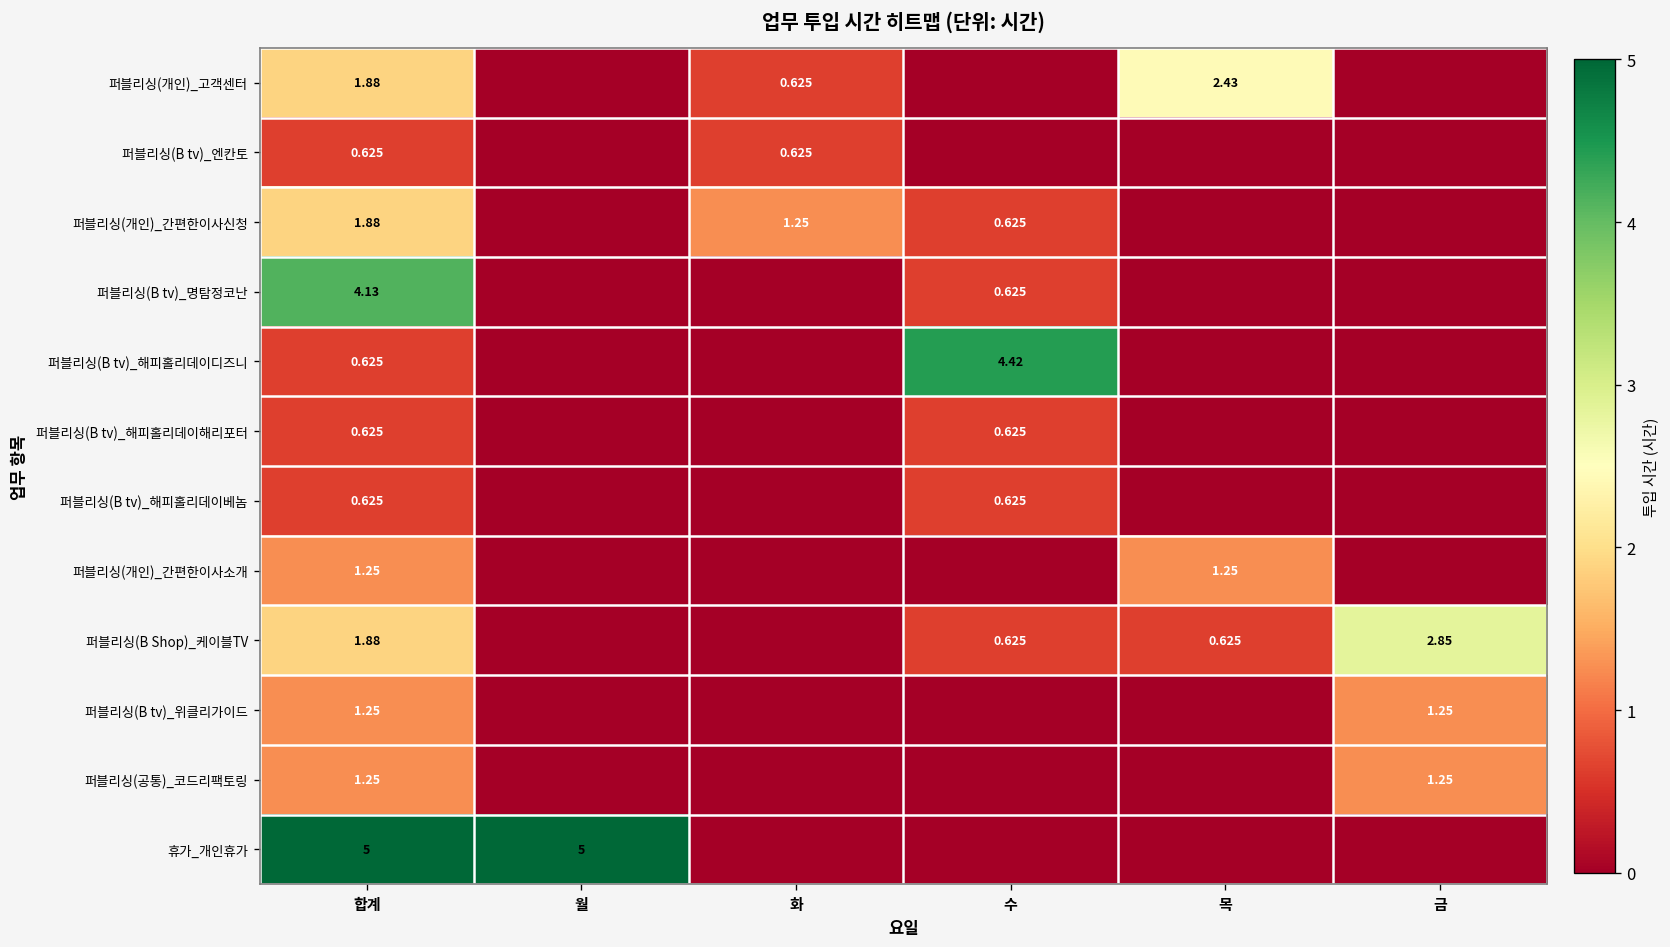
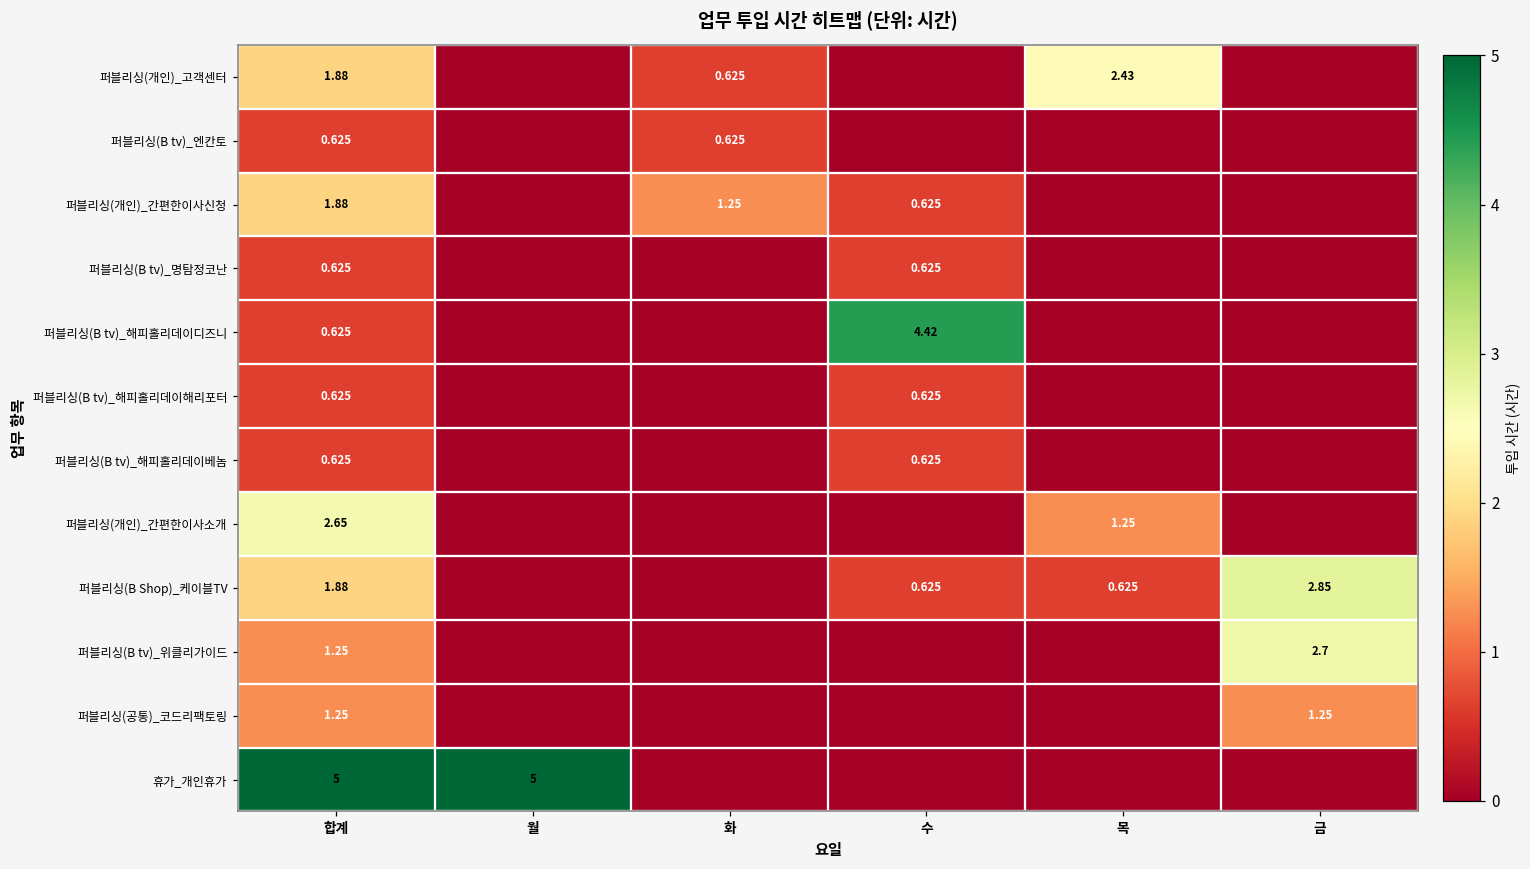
퍼블리싱(B tv)_명탐정코난, 합계: 4.13 -> 0.625
퍼블리싱(개인)_간편한이사소개, 합계: 1.25 -> 2.65
퍼블리싱(B tv)_위클리가이드, 금: 1.25 -> 2.7
